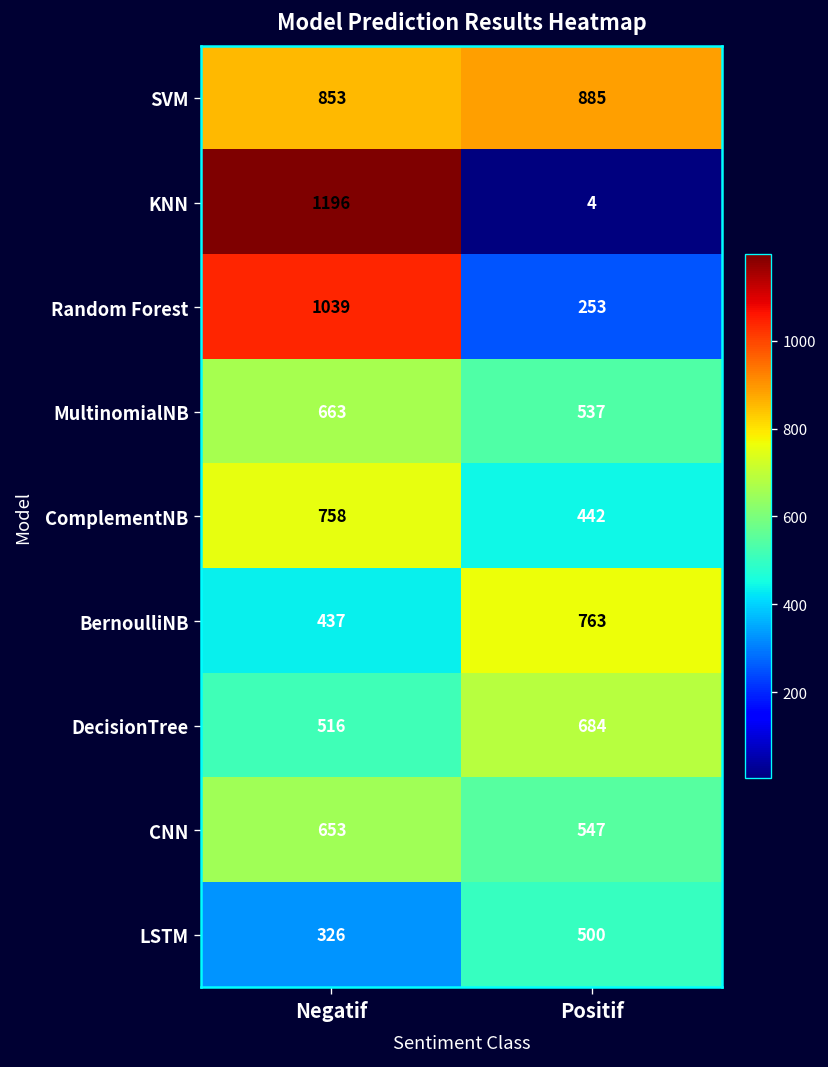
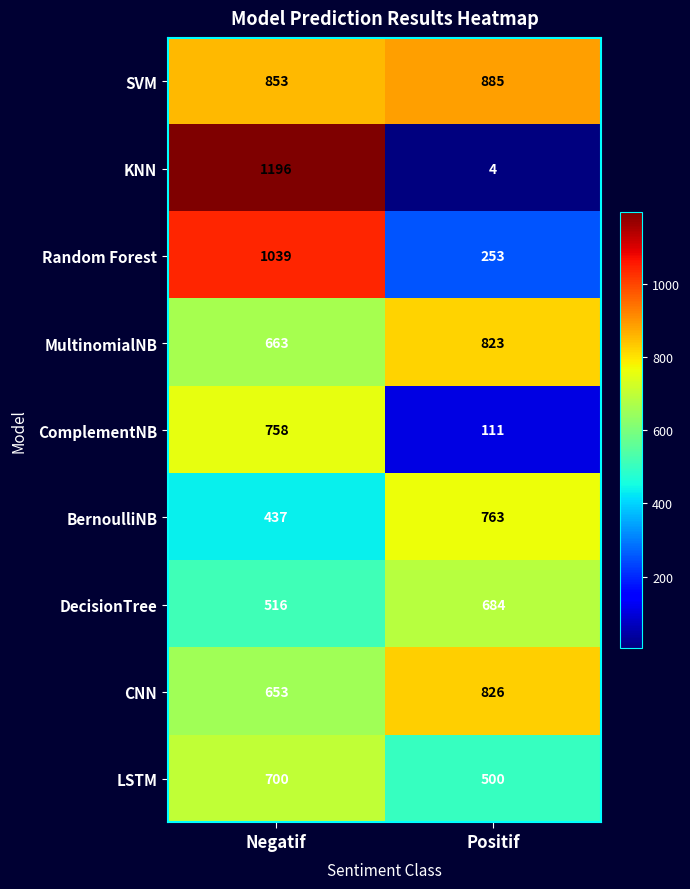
MultinomialNB, Positif: 537 -> 823
ComplementNB, Positif: 442 -> 111
CNN, Positif: 547 -> 826
LSTM, Negatif: 326 -> 700
